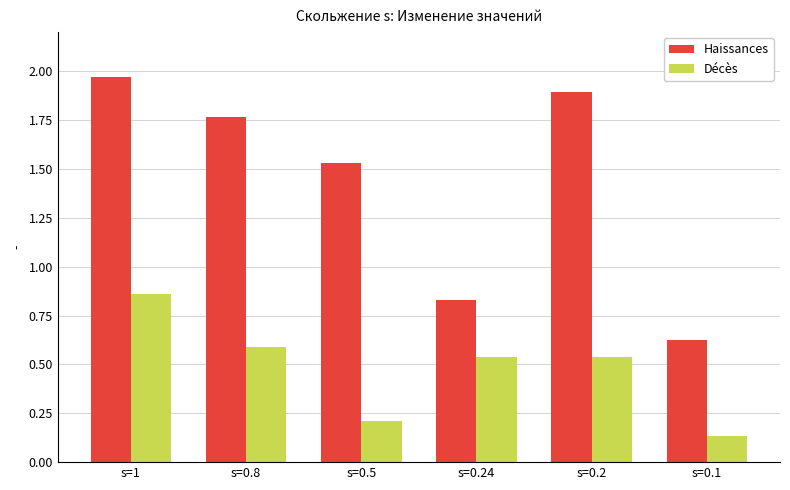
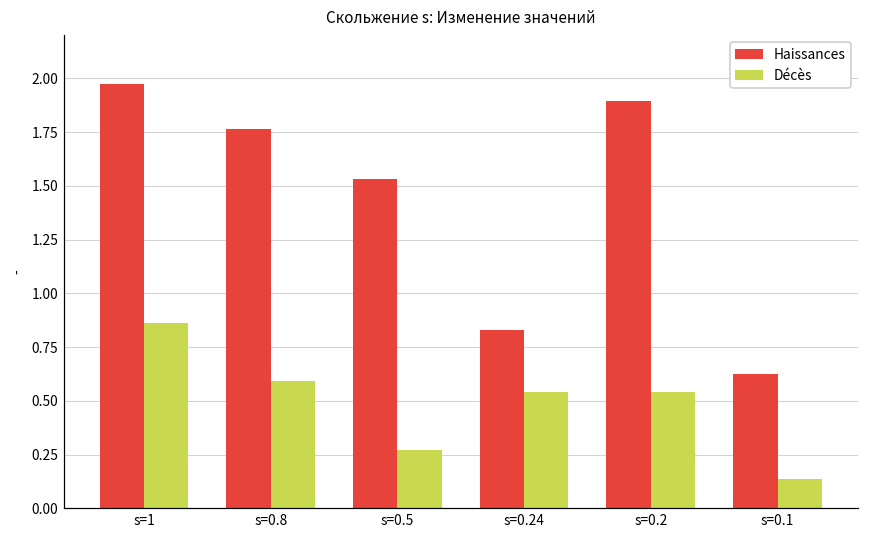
Décès, s=0.5: 0.21 -> 0.27
